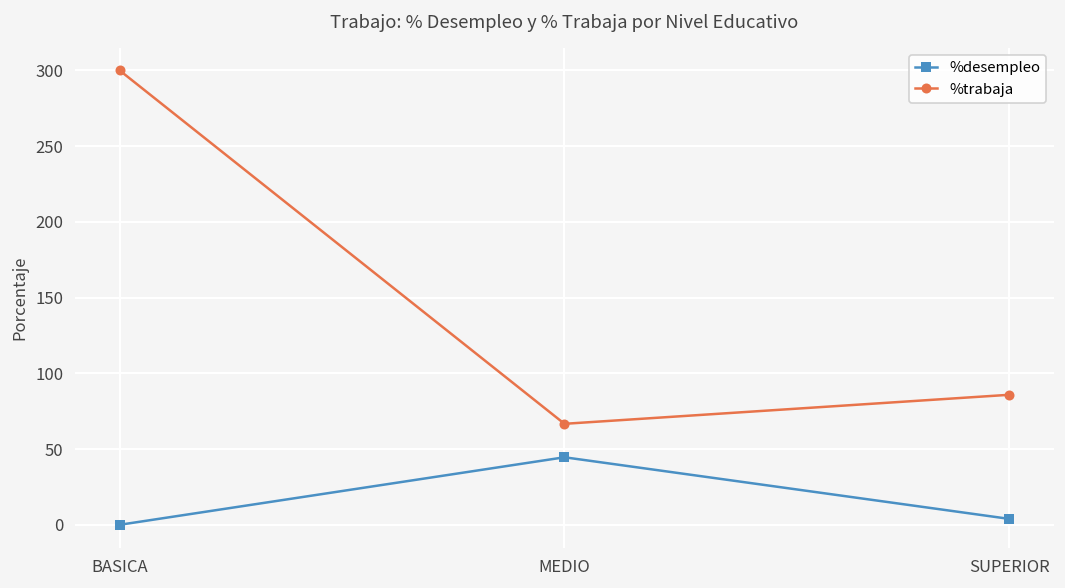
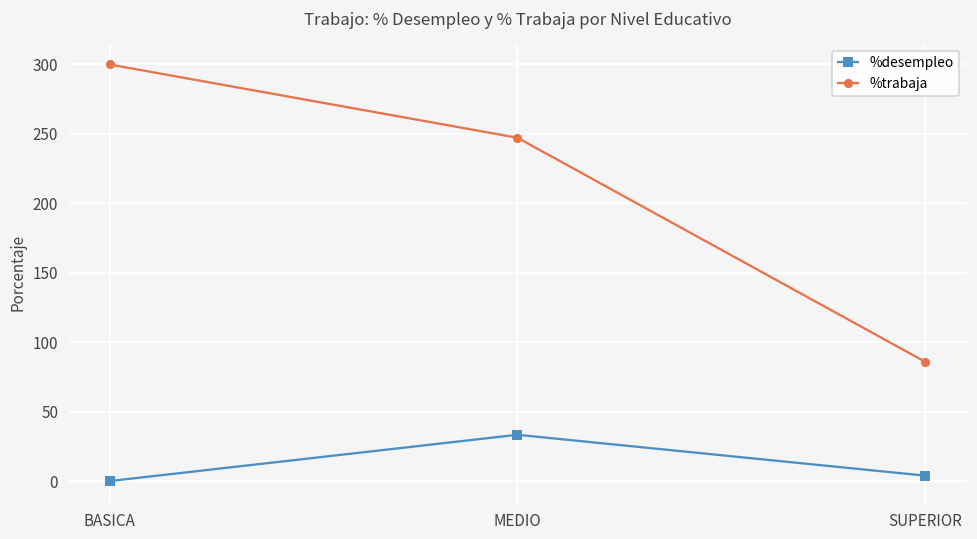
%desempleo, MEDIO: 45 -> 33
%trabaja, MEDIO: 67 -> 247
